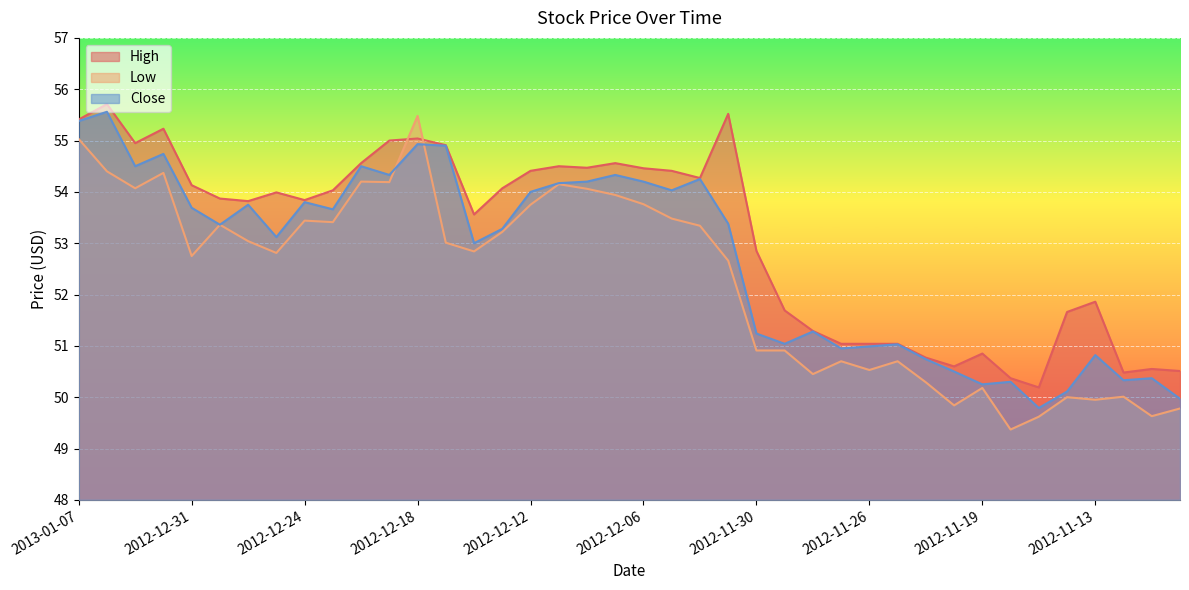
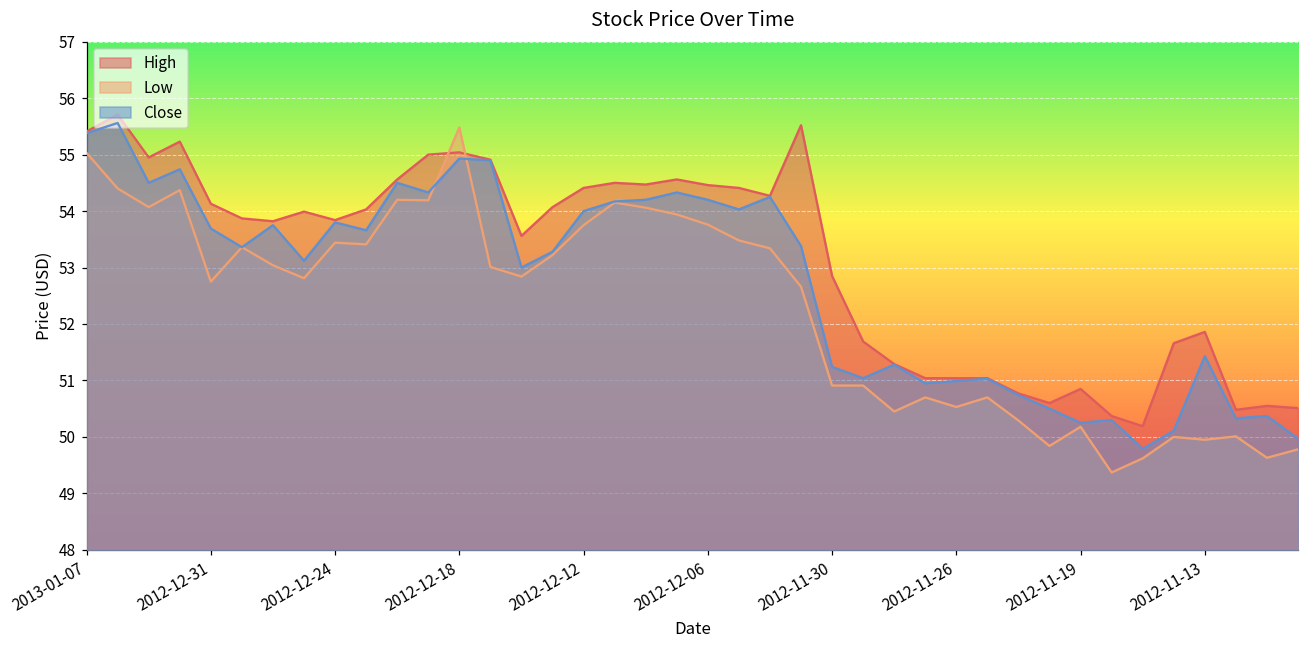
Close, 2012-11-13: 50.8 -> 51.4
